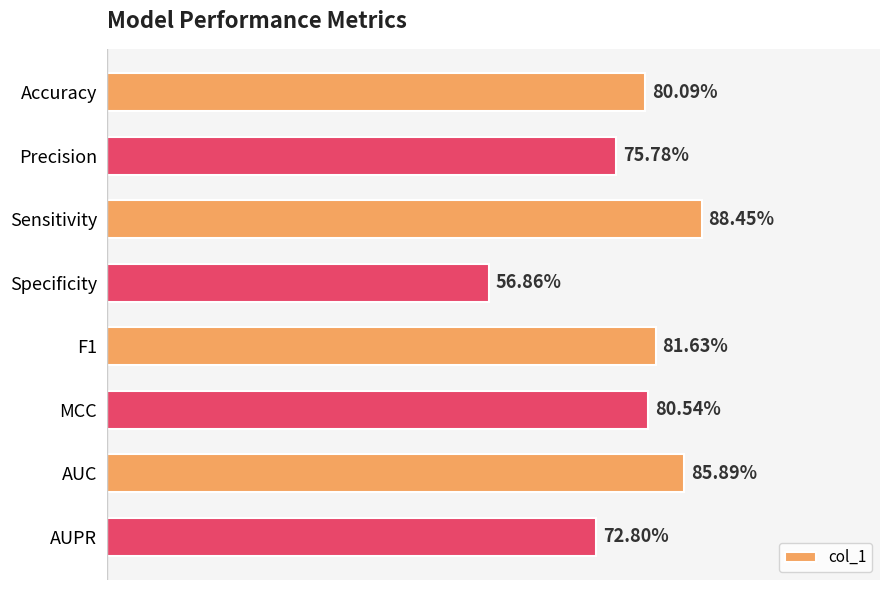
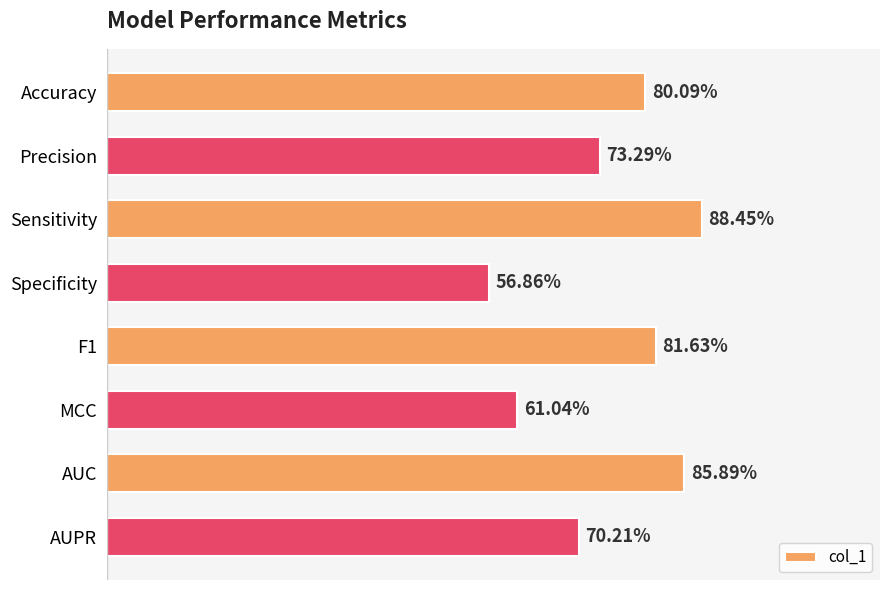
Precision: 75.78% -> 73.29%
MCC: 80.54% -> 61.04%
AUPR: 72.80% -> 70.21%
